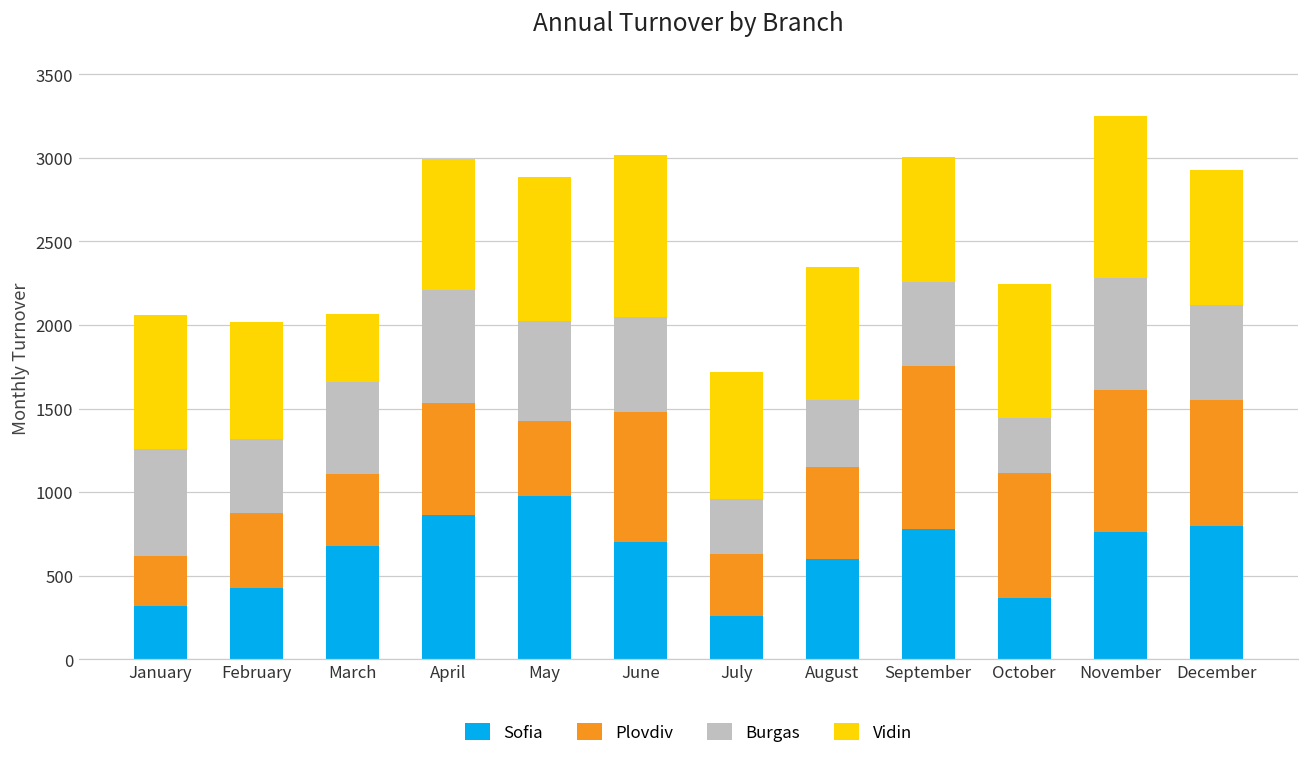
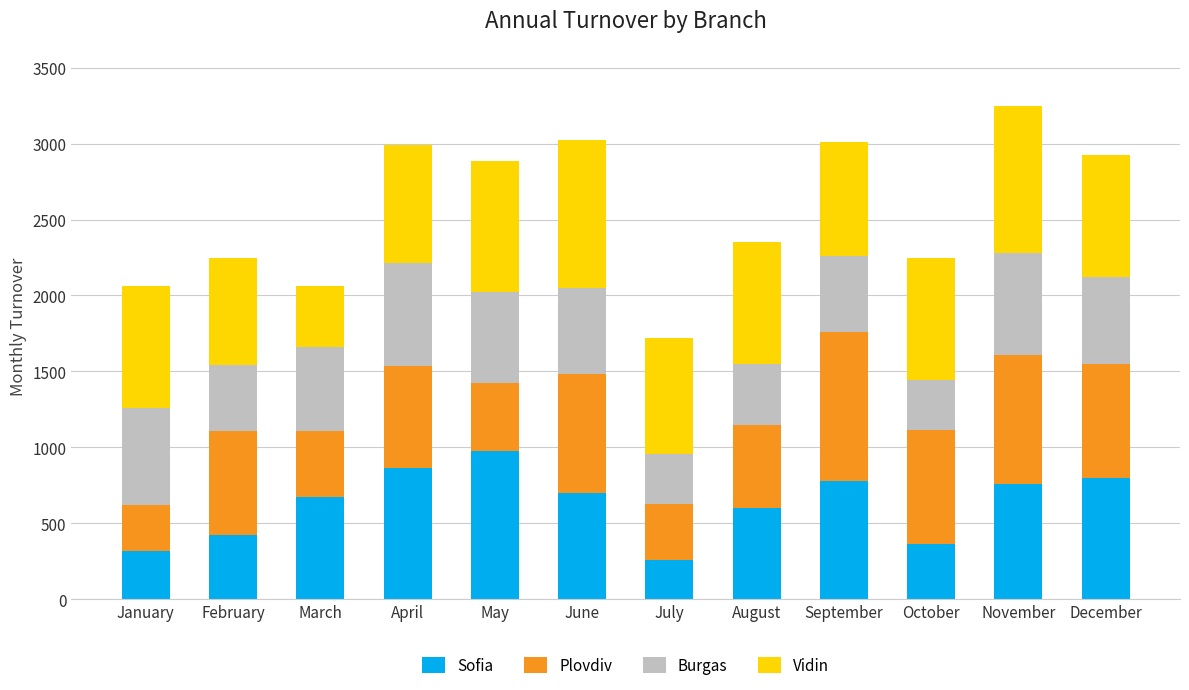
Plovdiv, February: 450 -> 680
